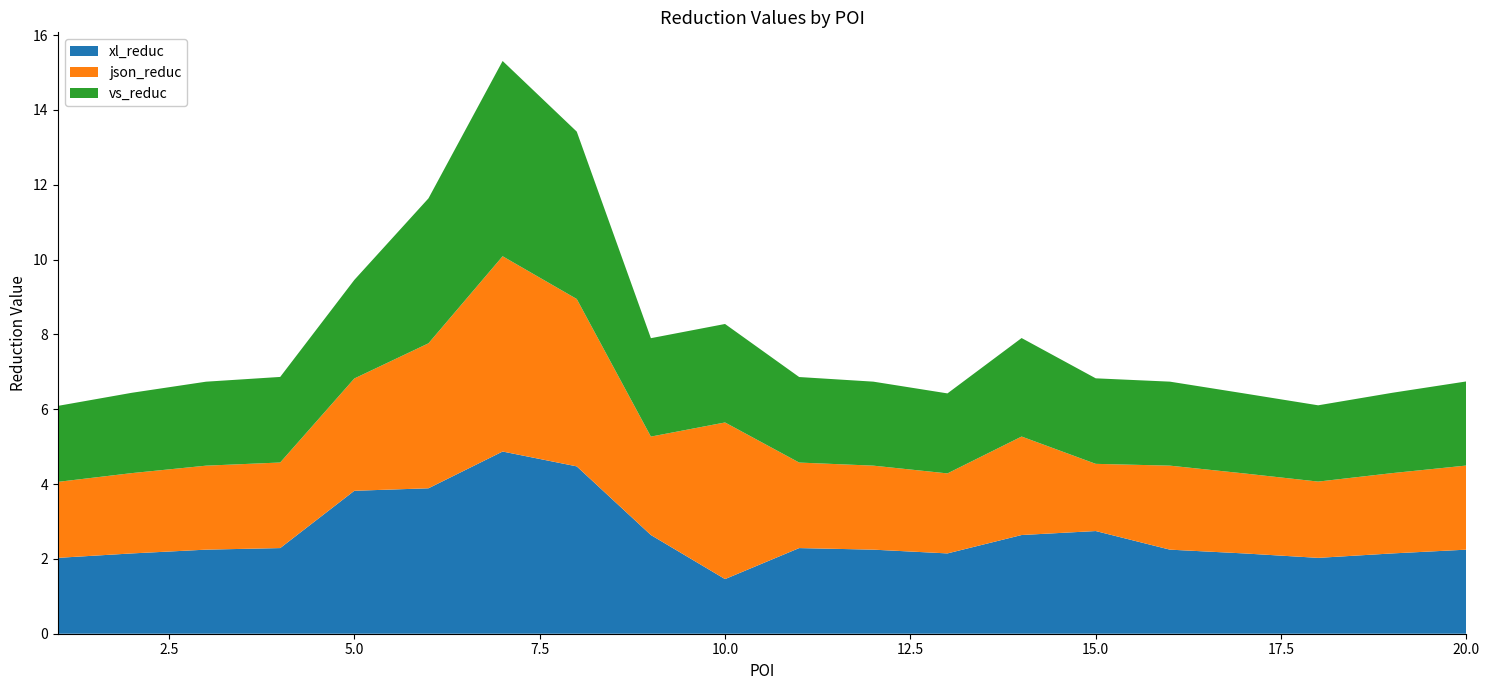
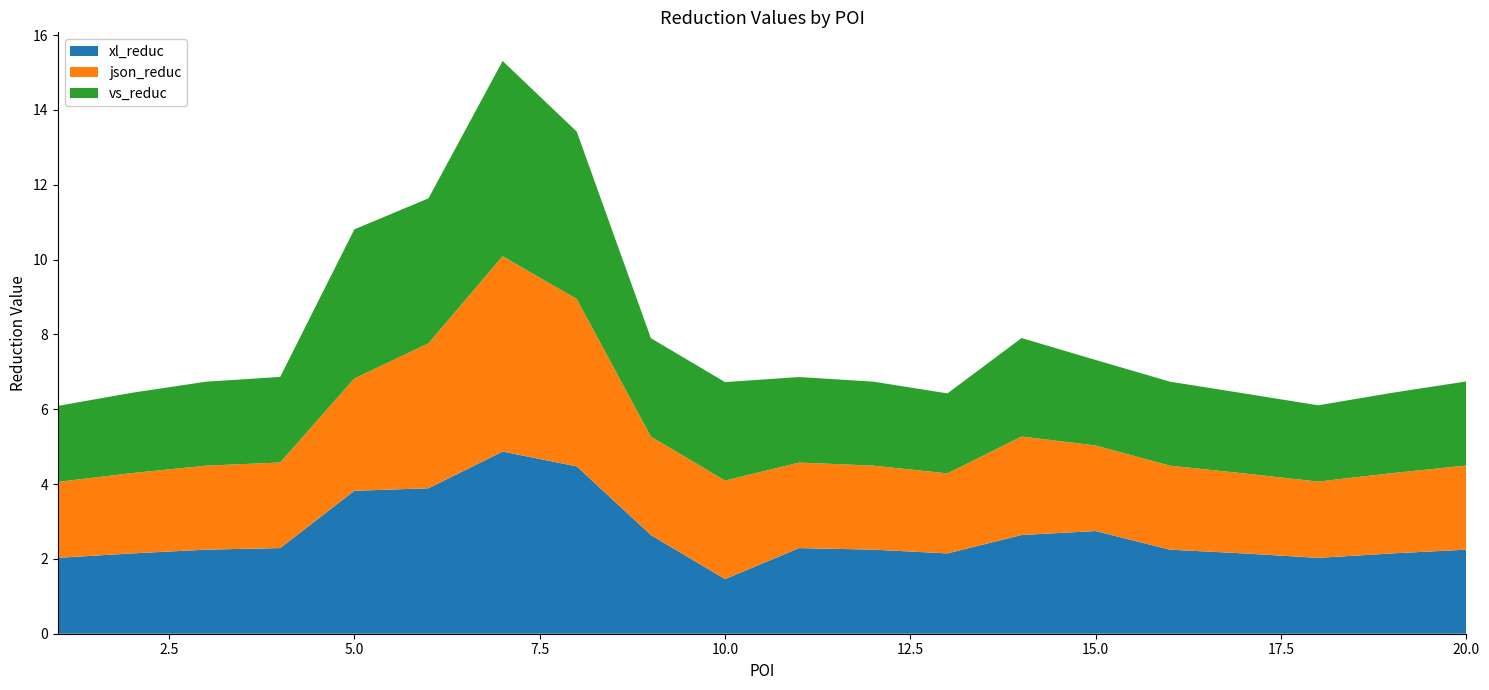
vs_reduc, 5.0: 2.6 -> 4.0
json_reduc, 10.0: 4.2 -> 2.6
json_reduc, 15.0: 1.8 -> 2.3
